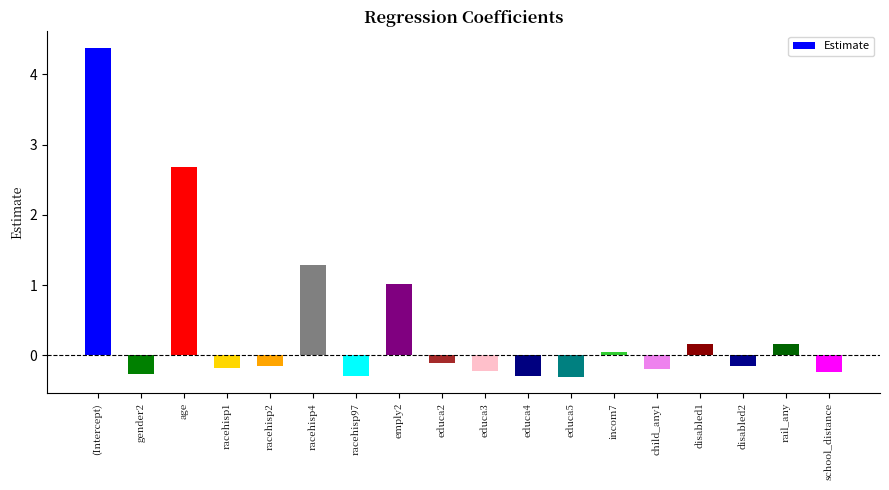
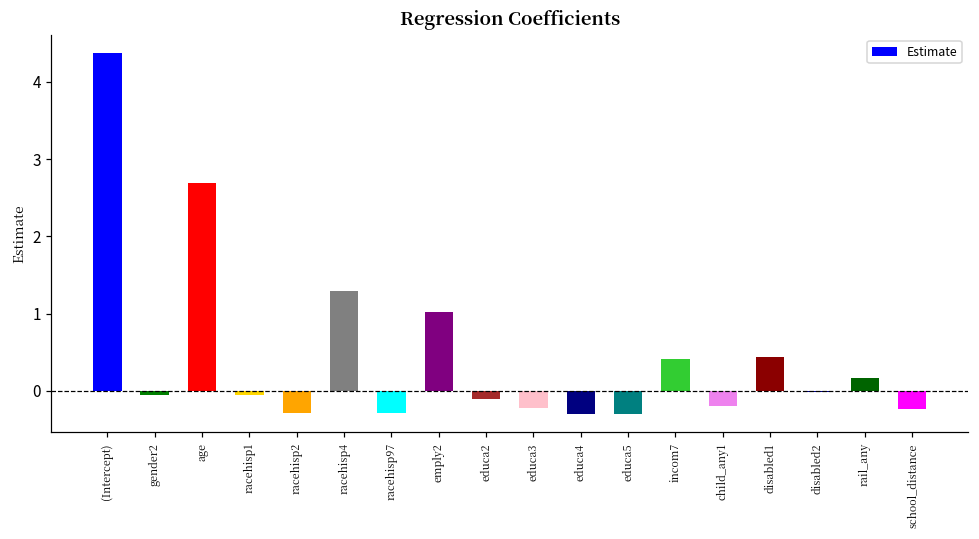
gender2: -0.3 -> -0.1
racehisp1: -0.2 -> -0.1
racehisp2: -0.2 -> -0.3
incom7: 0.0 -> 0.4
disabled1: 0.2 -> 0.4
disabled2: -0.2 -> 0.0
